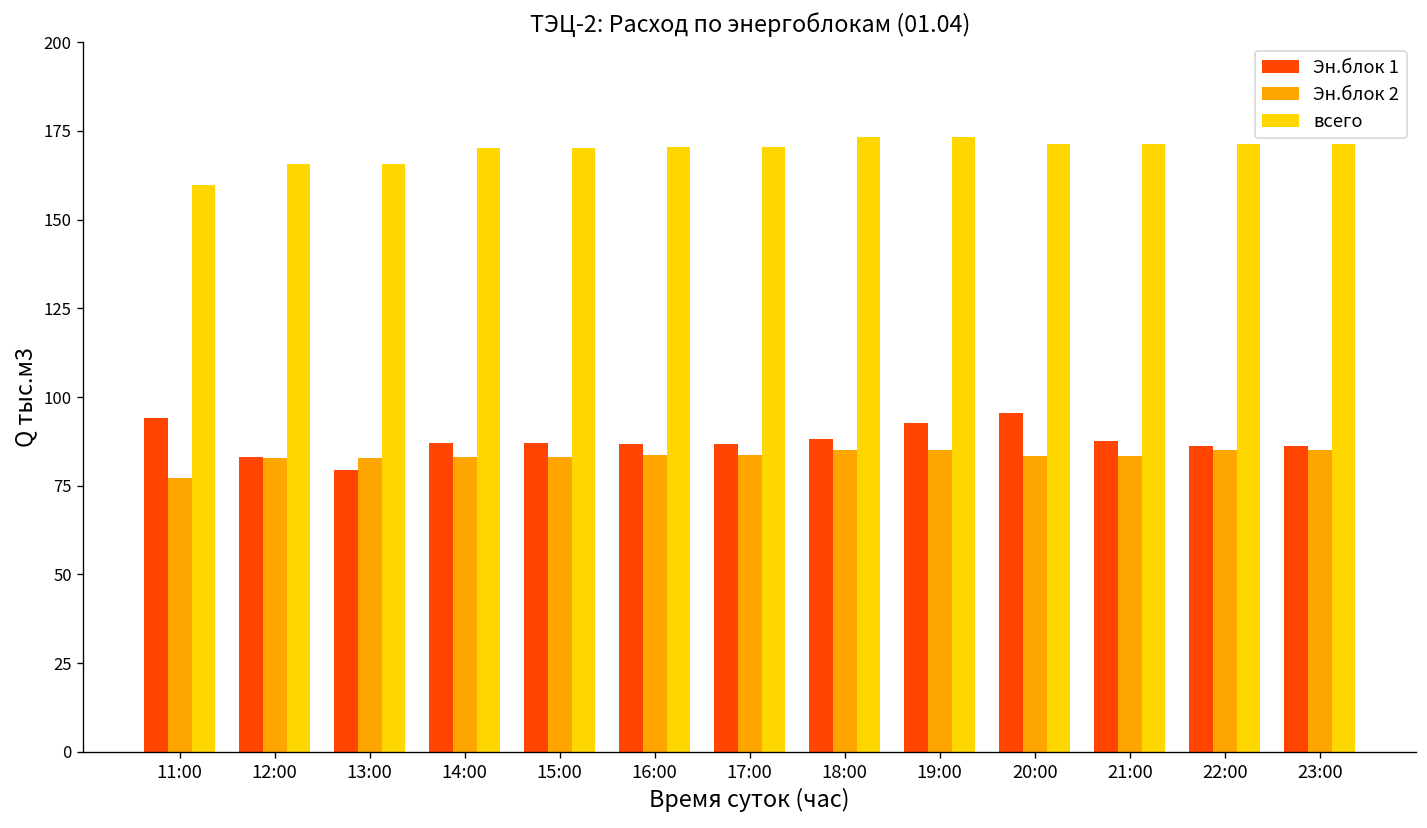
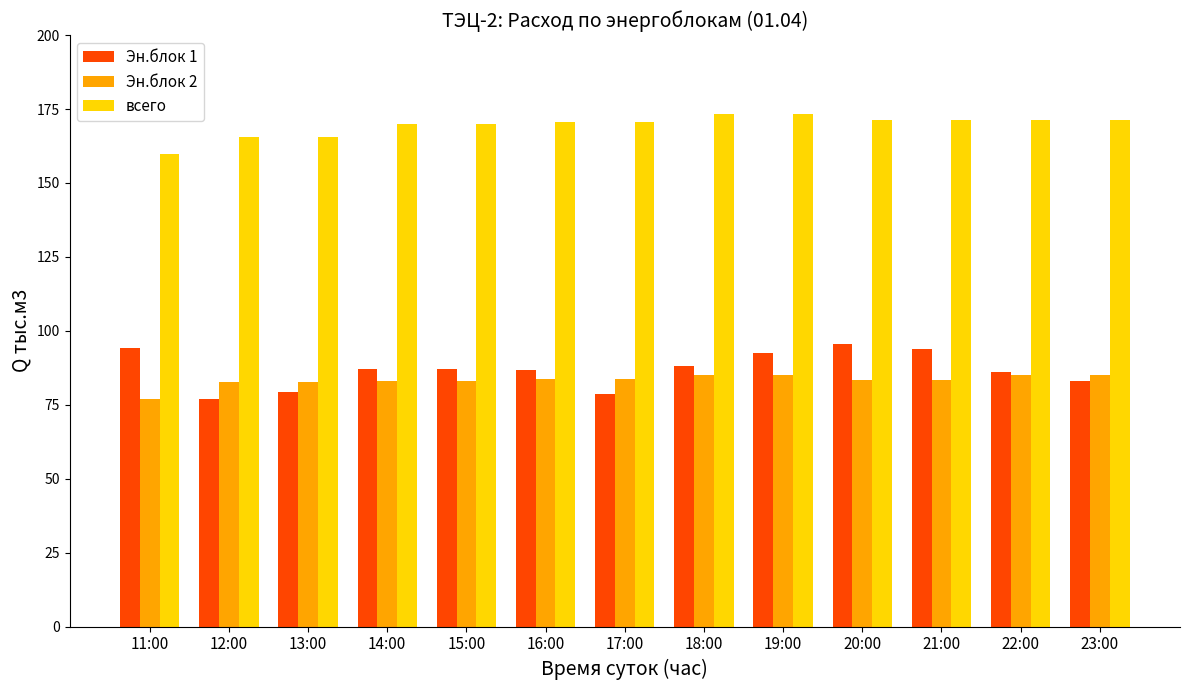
Эн.блок 1, 12:00: 83 -> 77
Эн.блок 1, 17:00: 87 -> 79
Эн.блок 1, 21:00: 88 -> 94
Эн.блок 1, 23:00: 86 -> 83
